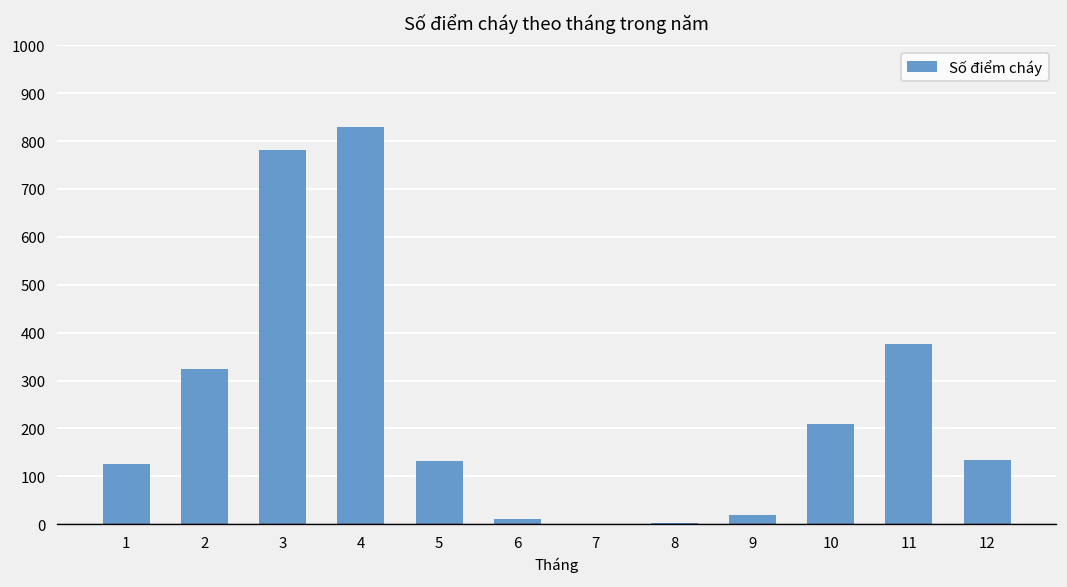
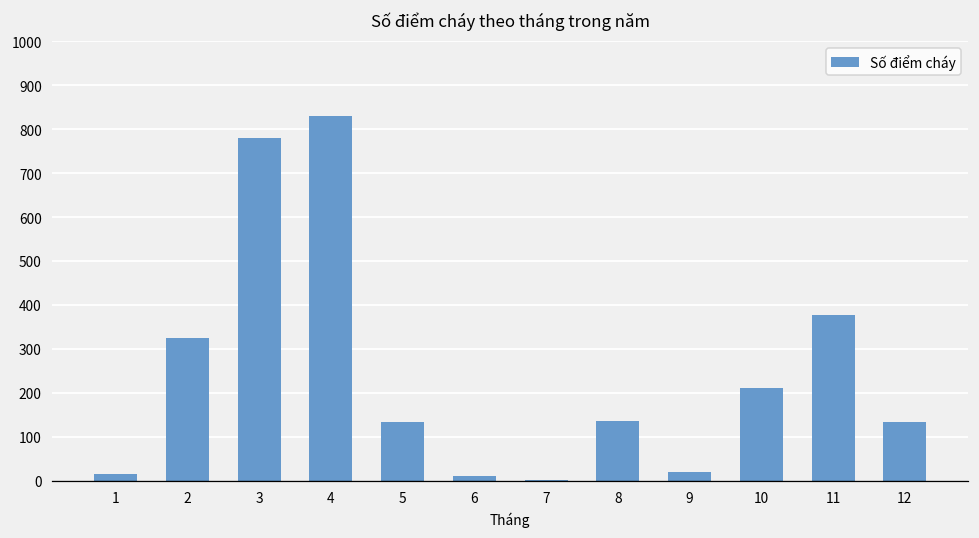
1: 130 -> 20
8: 0 -> 140
